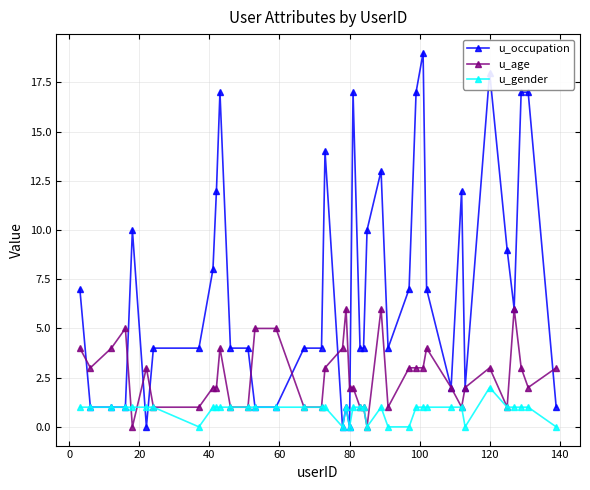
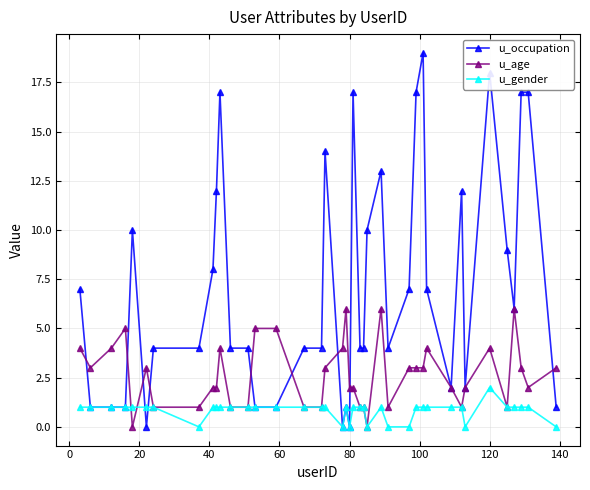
u_age, 120: 3 -> 4
